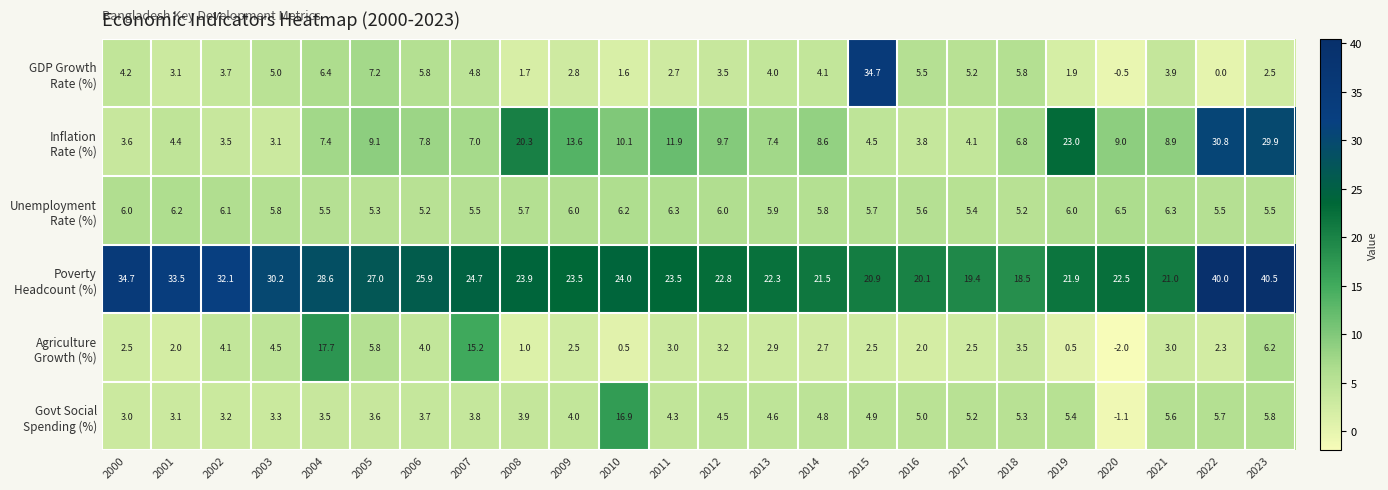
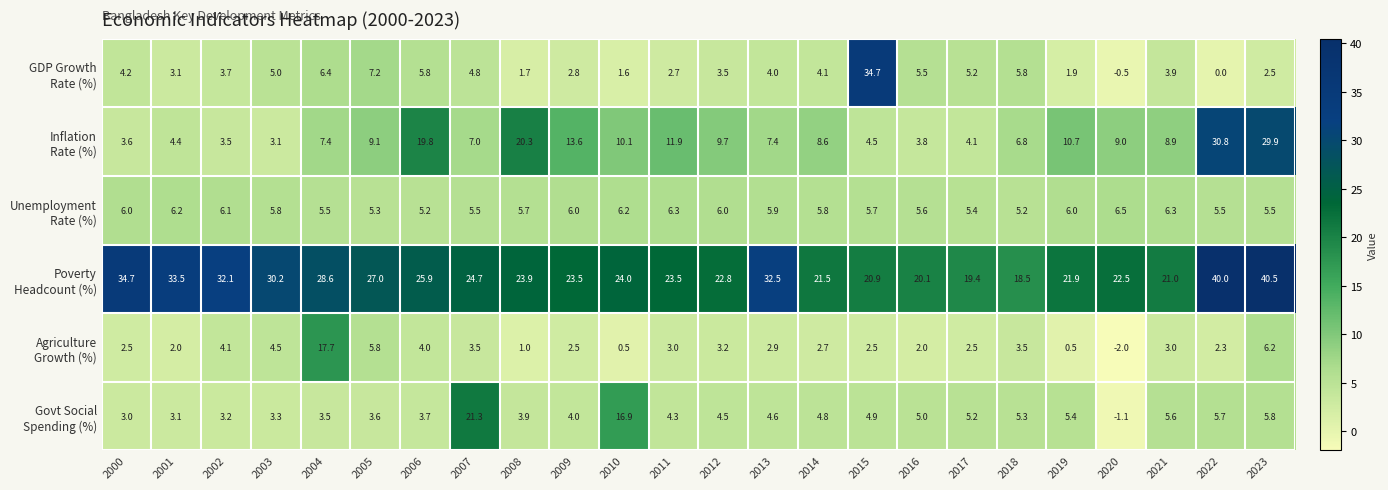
Inflation Rate (%), 2006: 7.8 -> 19.8
Inflation Rate (%), 2019: 23.0 -> 10.7
Poverty Headcount (%), 2013: 22.3 -> 32.5
Agriculture Growth (%), 2007: 15.2 -> 3.5
Govt Social Spending (%), 2007: 3.8 -> 21.3
